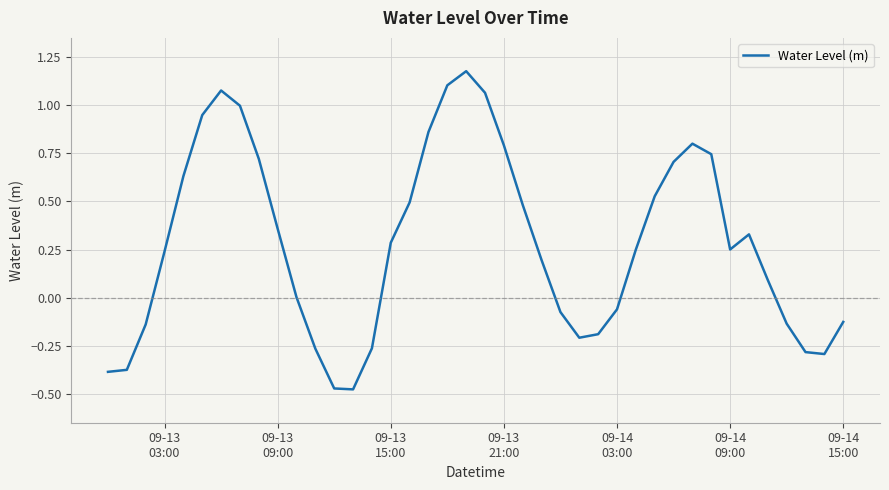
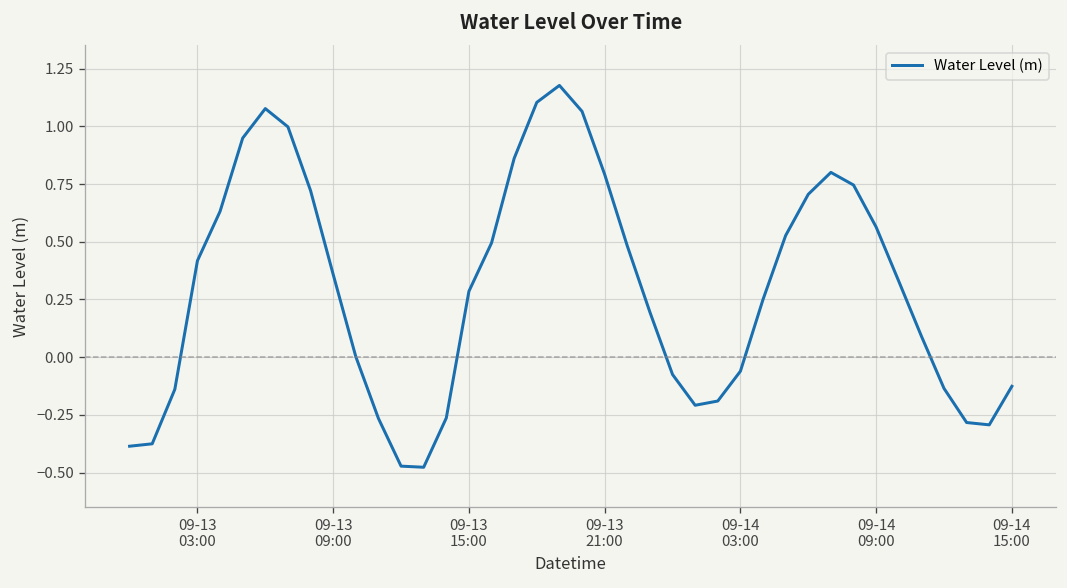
09-13 03:00: 0.24 -> 0.42
09-14 09:00: 0.25 -> 0.56
